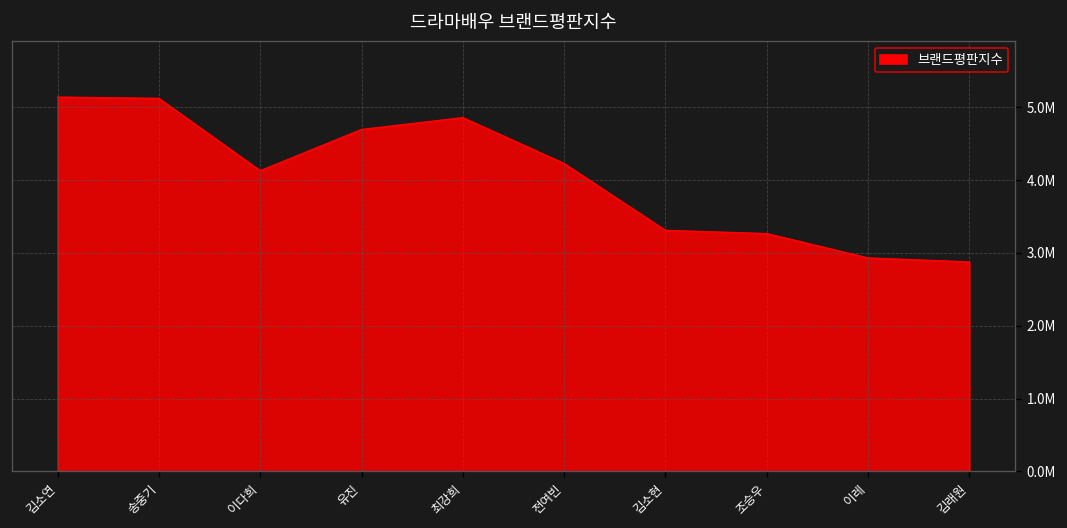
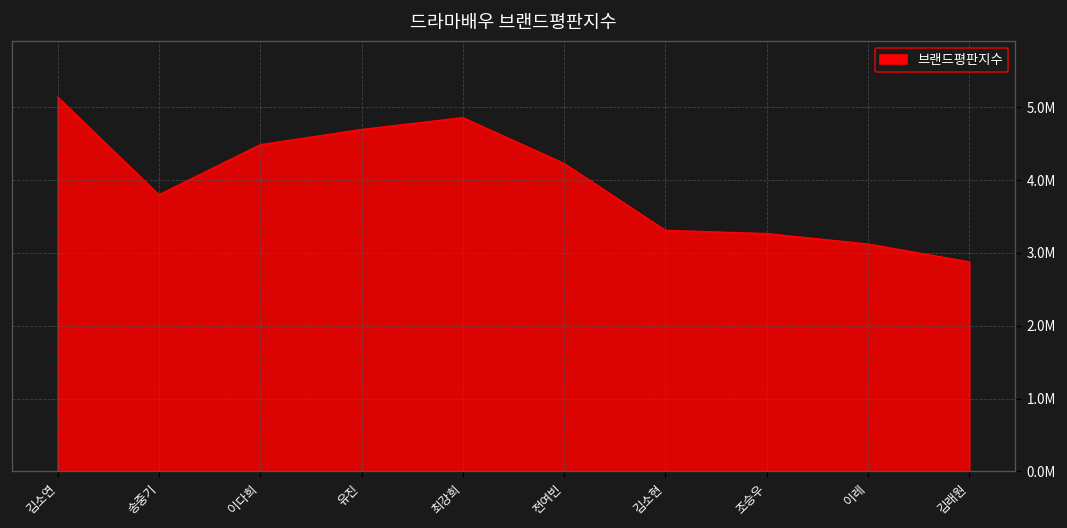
송중기: 5100000 -> 3800000
이다희: 4100000 -> 4500000
이레: 2900000 -> 3100000
